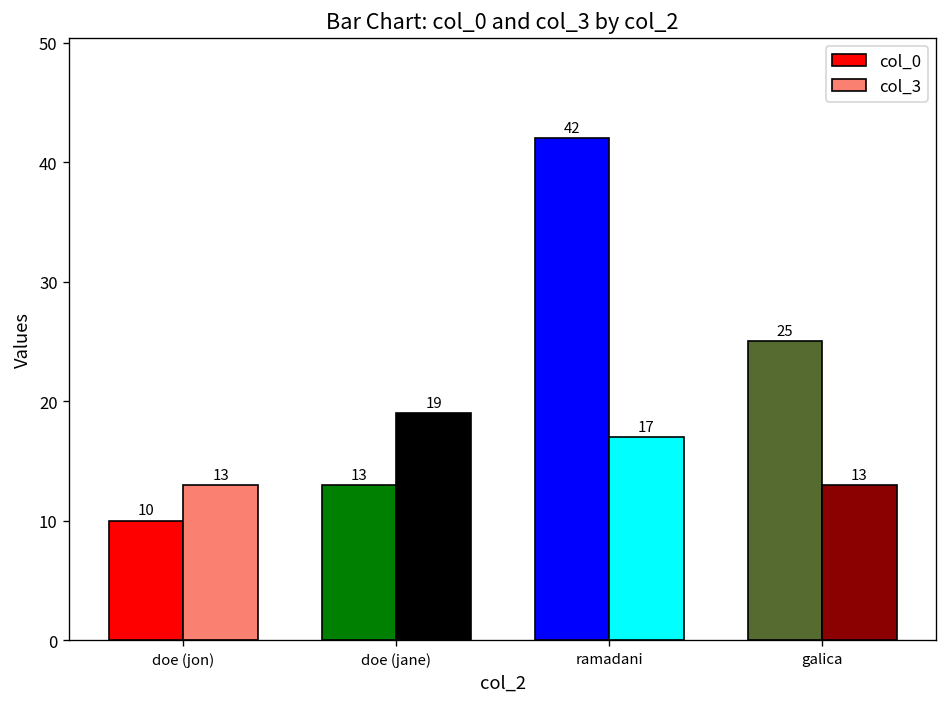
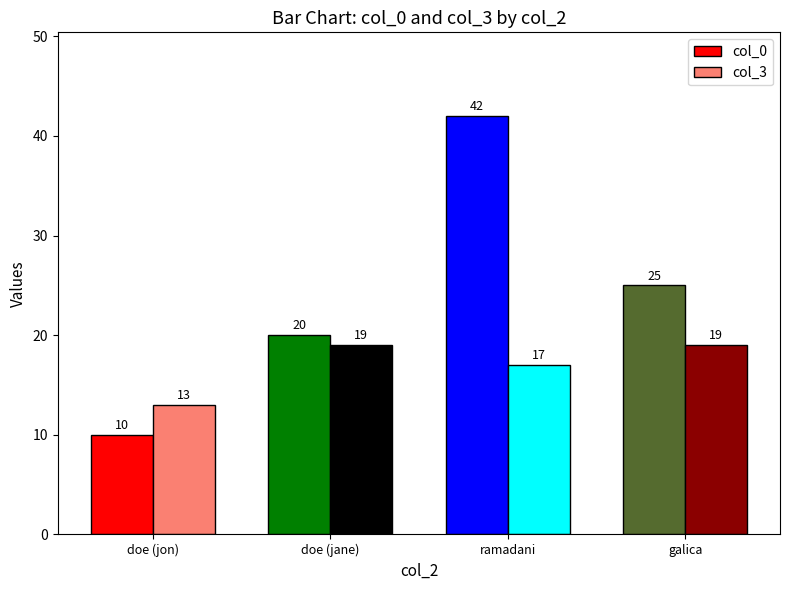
col_0, doe (jane): 13 -> 20
col_3, galica: 13 -> 19
